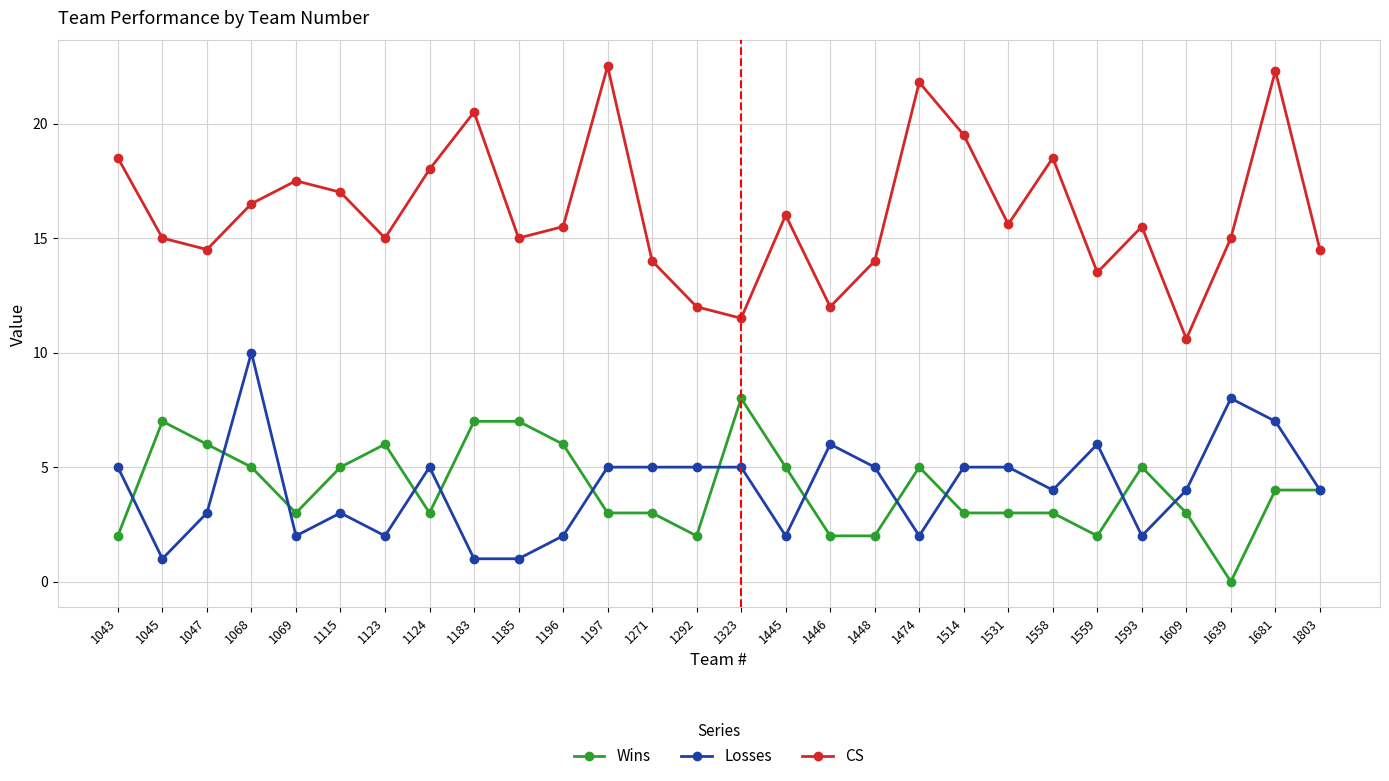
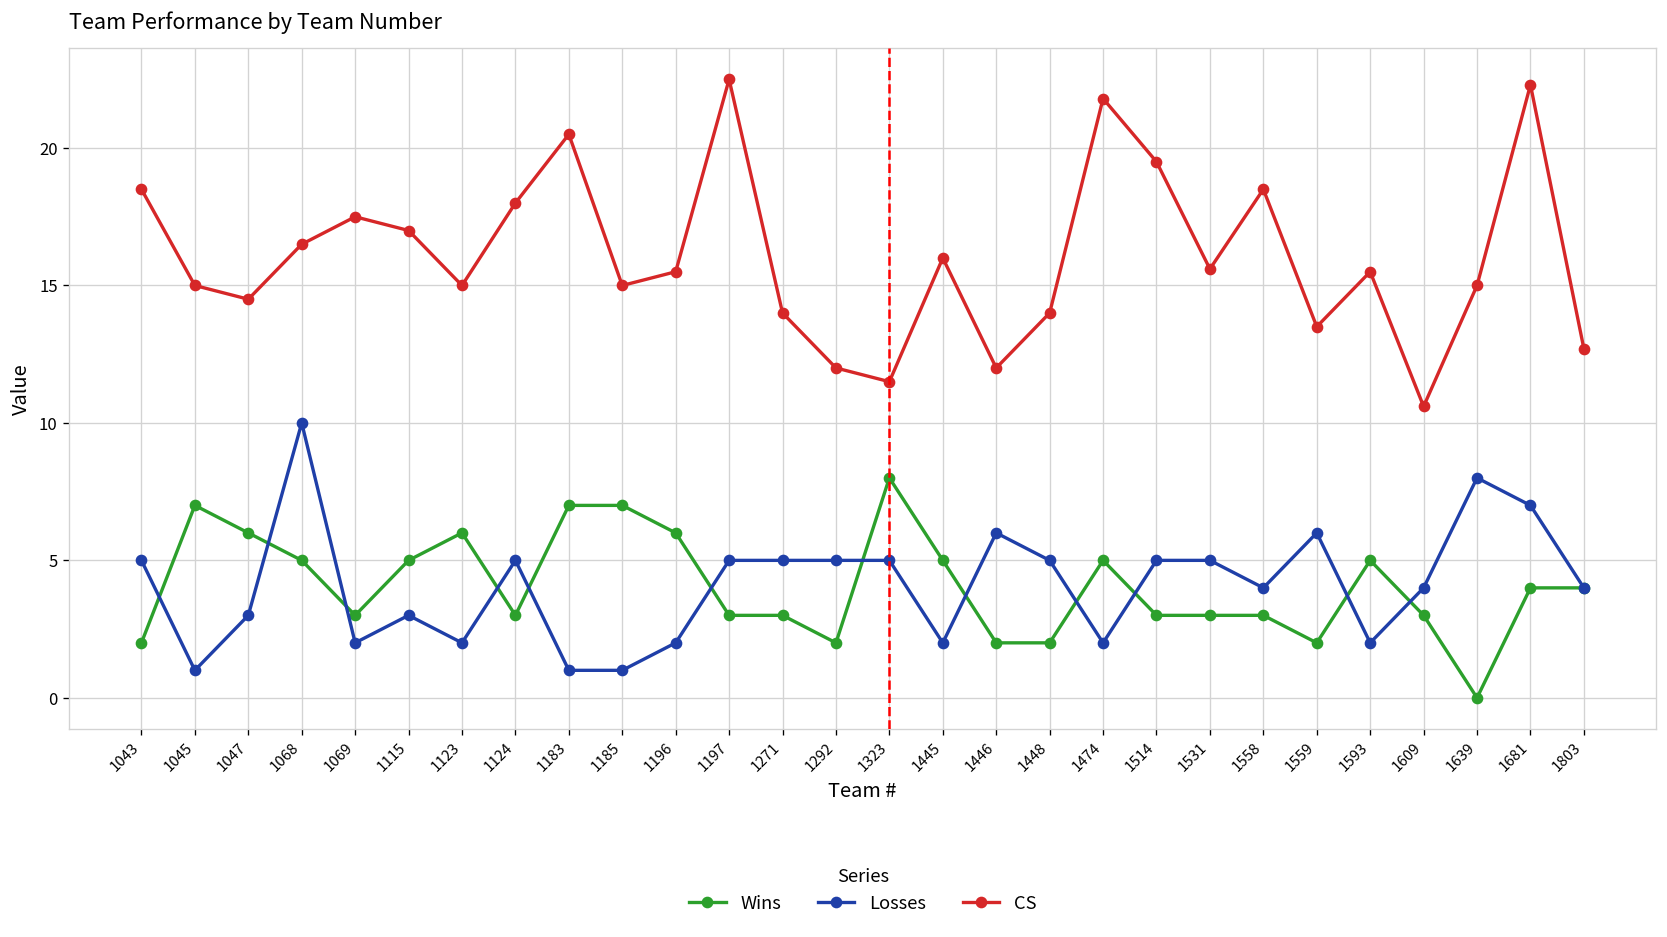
CS, 1803: 14.5 -> 12.7
